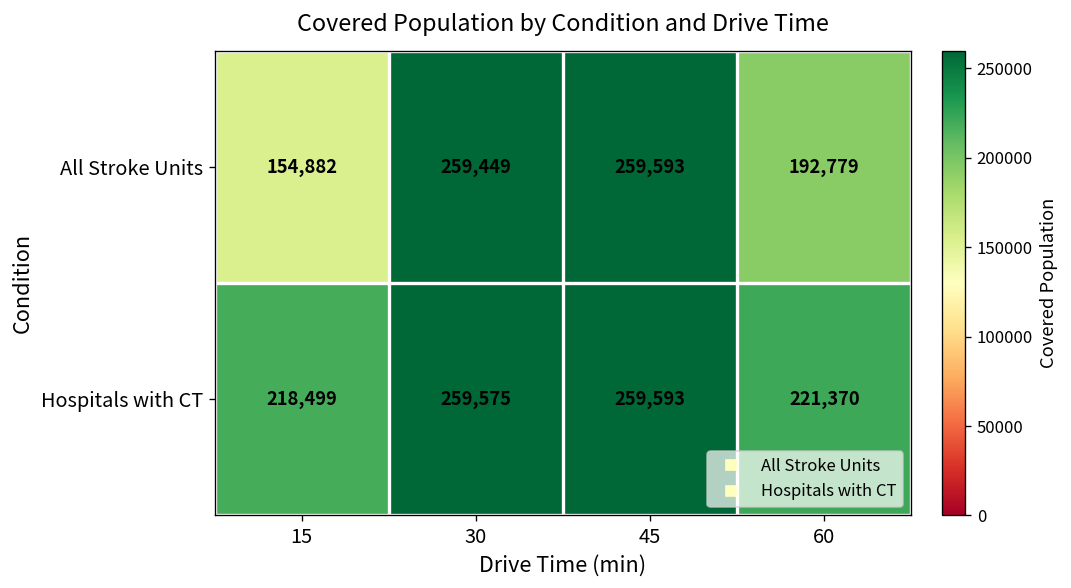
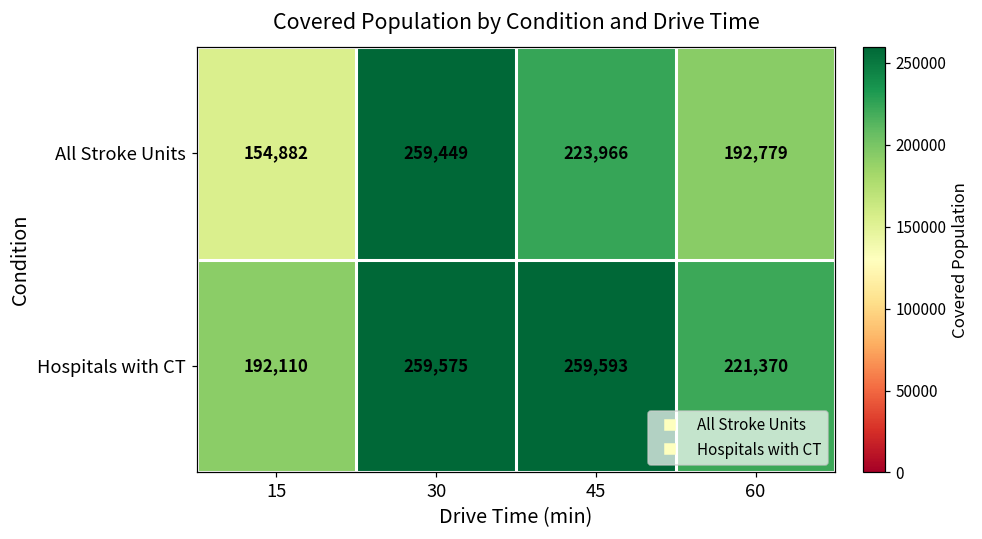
All Stroke Units, 45: 259,593 -> 223,966
Hospitals with CT, 15: 218,499 -> 192,110
